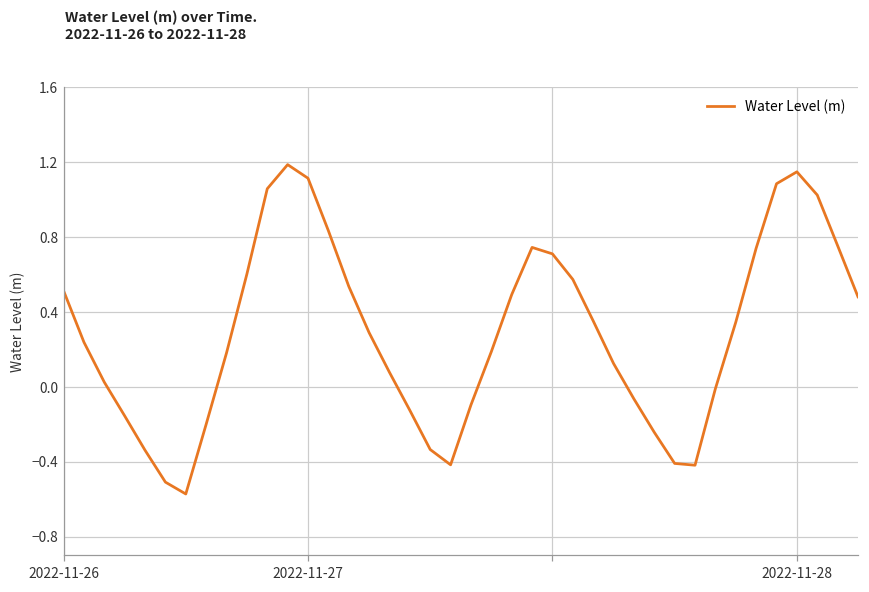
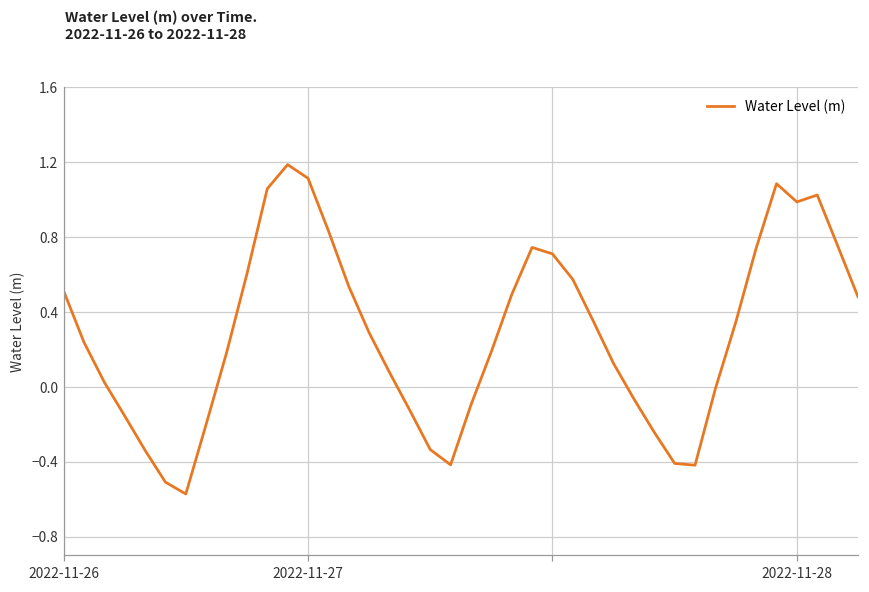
2022-11-28: 1.15 -> 0.99
